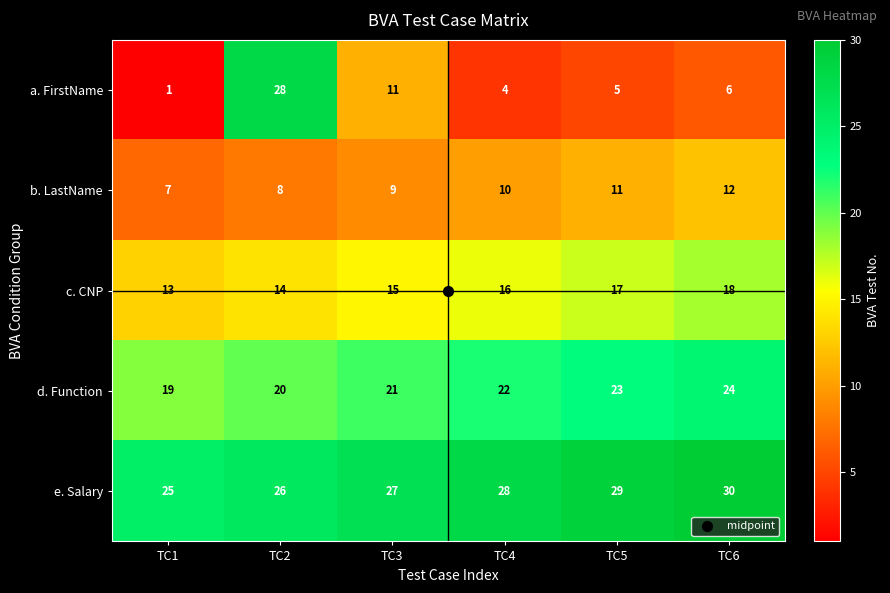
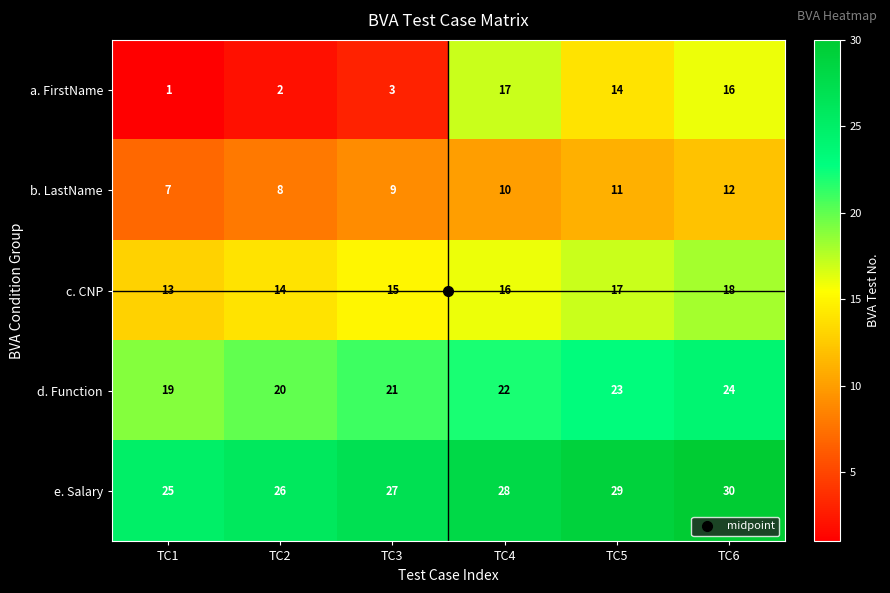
a. FirstName, TC2: 28 -> 2
a. FirstName, TC3: 11 -> 3
a. FirstName, TC4: 4 -> 17
a. FirstName, TC5: 5 -> 14
a. FirstName, TC6: 6 -> 16
